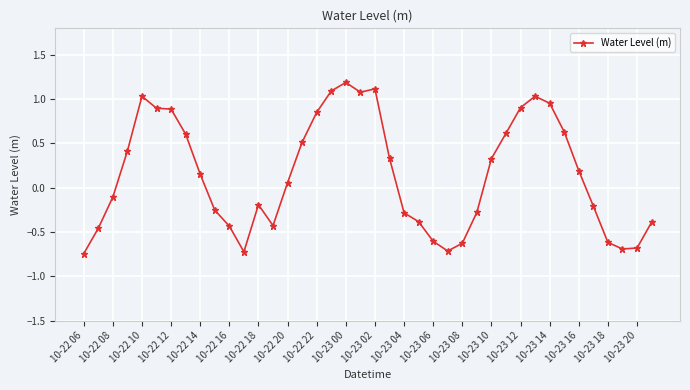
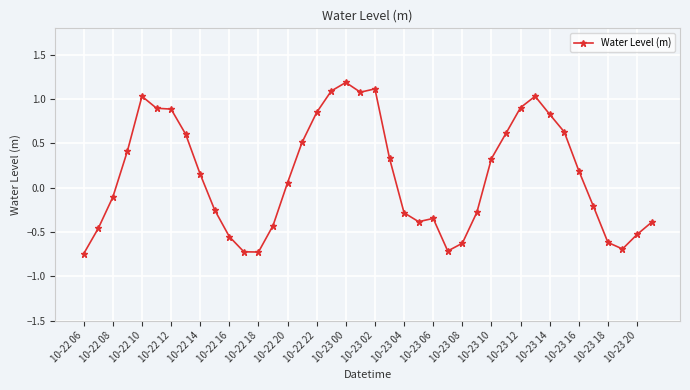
10-22 16: -0.4 -> -0.6
10-22 18: -0.2 -> -0.7
10-23 06: -0.6 -> -0.3
10-23 14: 1.0 -> 0.8
10-23 20: -0.7 -> -0.5
